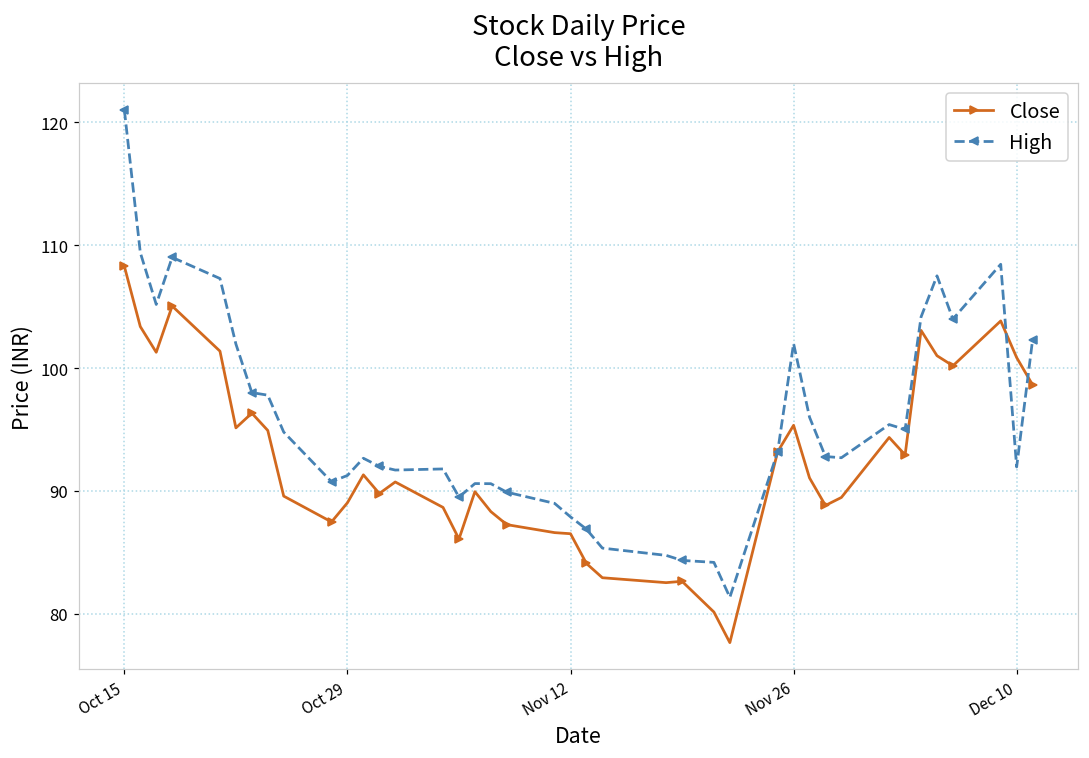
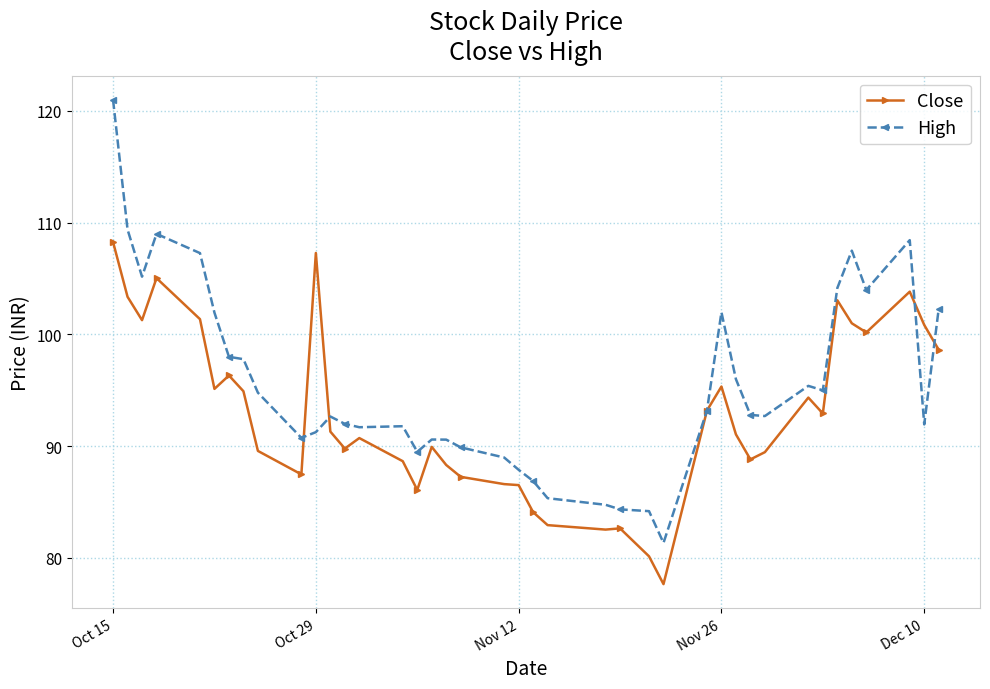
Close, Oct 29: 89.0 -> 107.3
